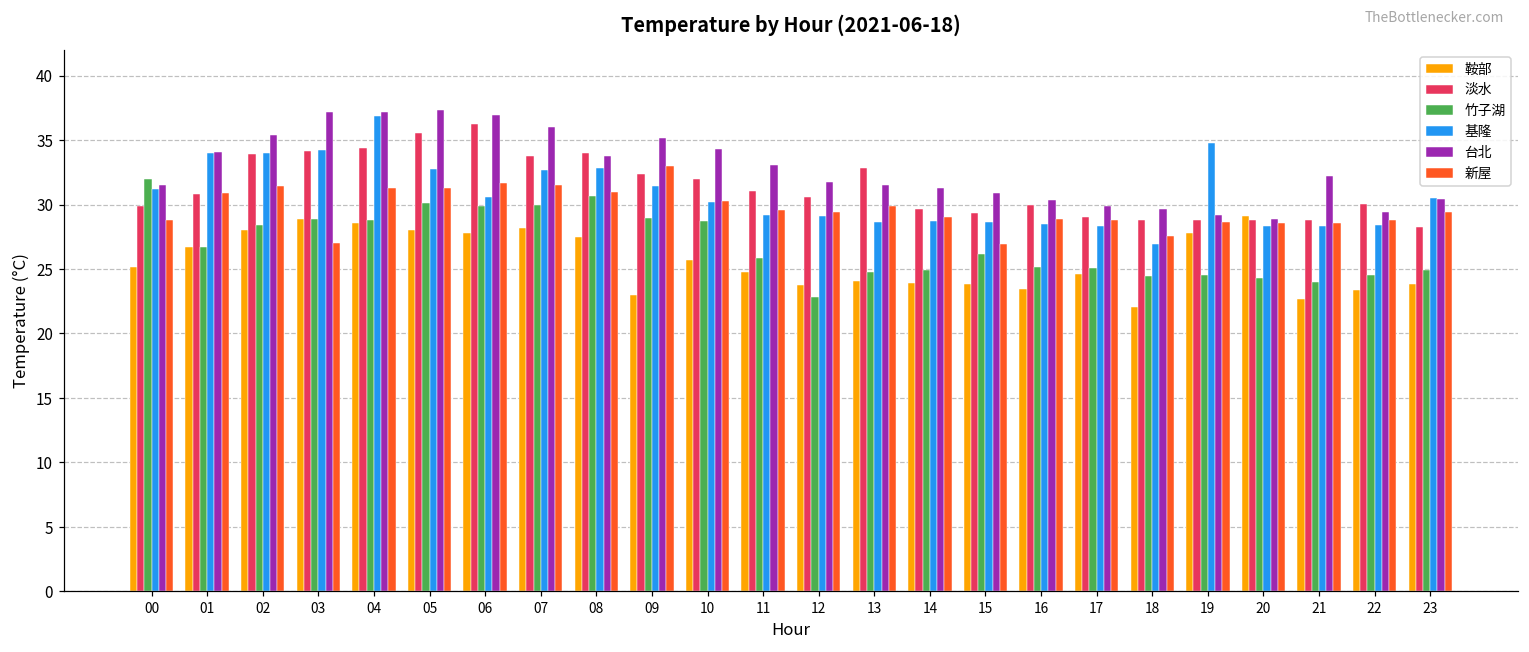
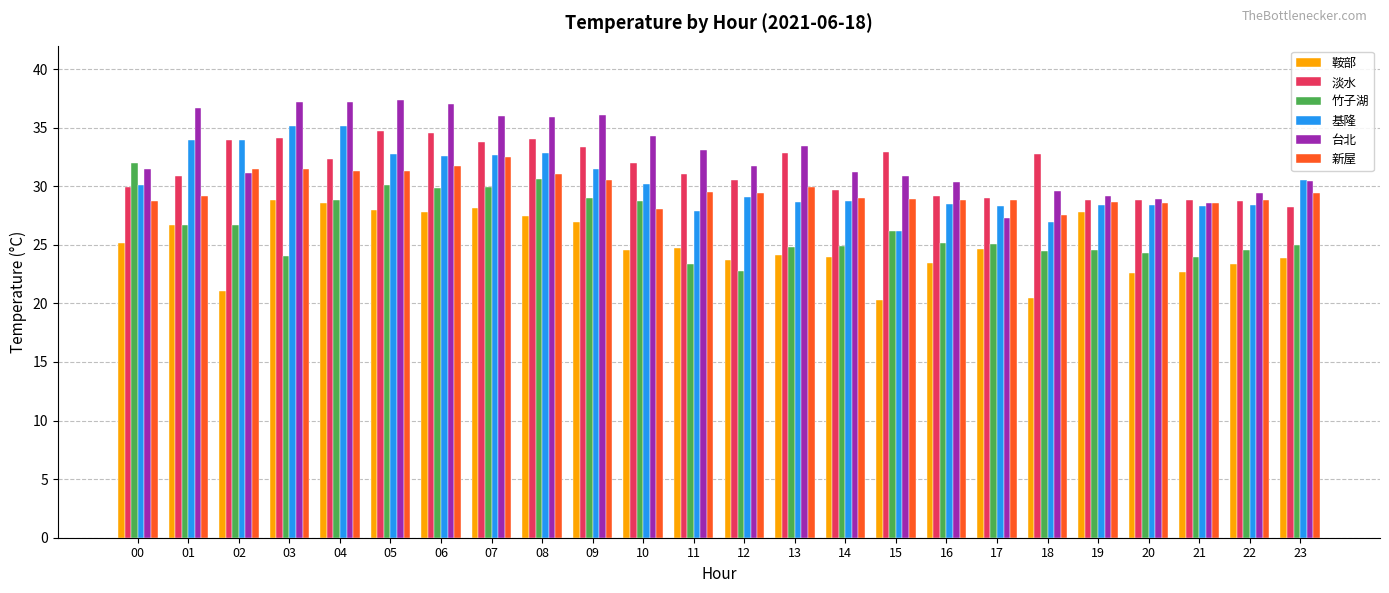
基隆, 00: 31.2 -> 30.1
台北, 01: 34.1 -> 36.7
新屋, 01: 30.9 -> 29.1
鞍部, 02: 28.0 -> 21.0
竹子湖, 02: 28.5 -> 26.7
台北, 02: 35.4 -> 31.2
竹子湖, 03: 28.9 -> 24.1
基隆, 03: 34.3 -> 35.1
新屋, 03: 27.0 -> 31.5
淡水, 04: 34.4 -> 32.4
基隆, 04: 36.9 -> 35.1
淡水, 05: 35.5 -> 34.7
淡水, 06: 36.3 -> 34.6
基隆, 06: 30.6 -> 32.6
新屋, 07: 31.5 -> 32.5
台北, 08: 33.8 -> 35.9
鞍部, 09: 23.0 -> 26.9
淡水, 09: 32.4 -> 33.4
台北, 09: 35.2 -> 36.1
新屋, 09: 33.0 -> 30.5
鞍部, 10: 25.7 -> 24.6
新屋, 10: 30.3 -> 28.1
竹子湖, 11: 25.9 -> 23.4
基隆, 11: 29.2 -> 27.9
台北, 13: 31.5 -> 33.4
鞍部, 15: 23.9 -> 20.3
淡水, 15: 29.3 -> 32.9
基隆, 15: 28.7 -> 26.2
新屋, 15: 27.0 -> 28.9
淡水, 16: 29.9 -> 29.2
台北, 17: 29.9 -> 27.3
鞍部, 18: 22.1 -> 20.5
淡水, 18: 28.8 -> 32.8
基隆, 19: 34.8 -> 28.4
鞍部, 20: 29.1 -> 22.6
台北, 21: 32.2 -> 28.6
淡水, 22: 30.0 -> 28.7
